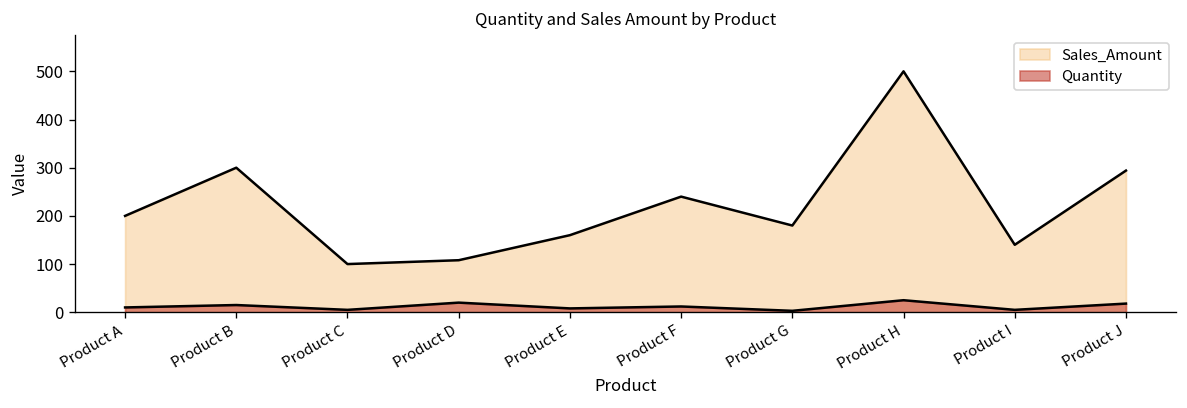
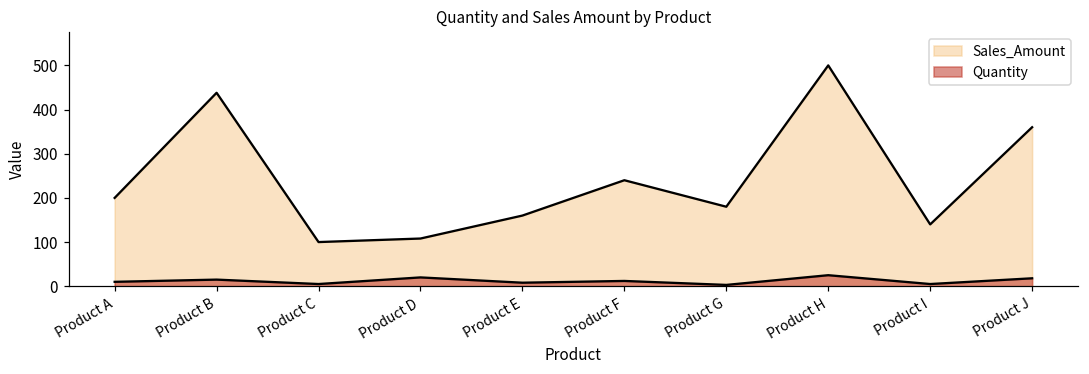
Sales_Amount, Product B: 300 -> 440
Sales_Amount, Product J: 290 -> 360
